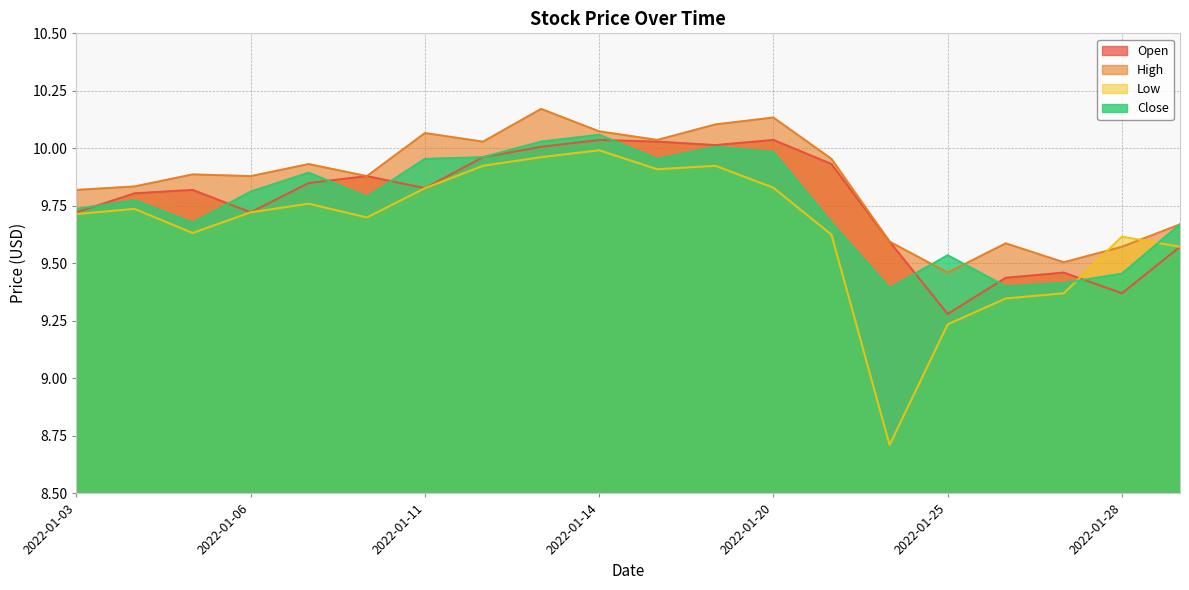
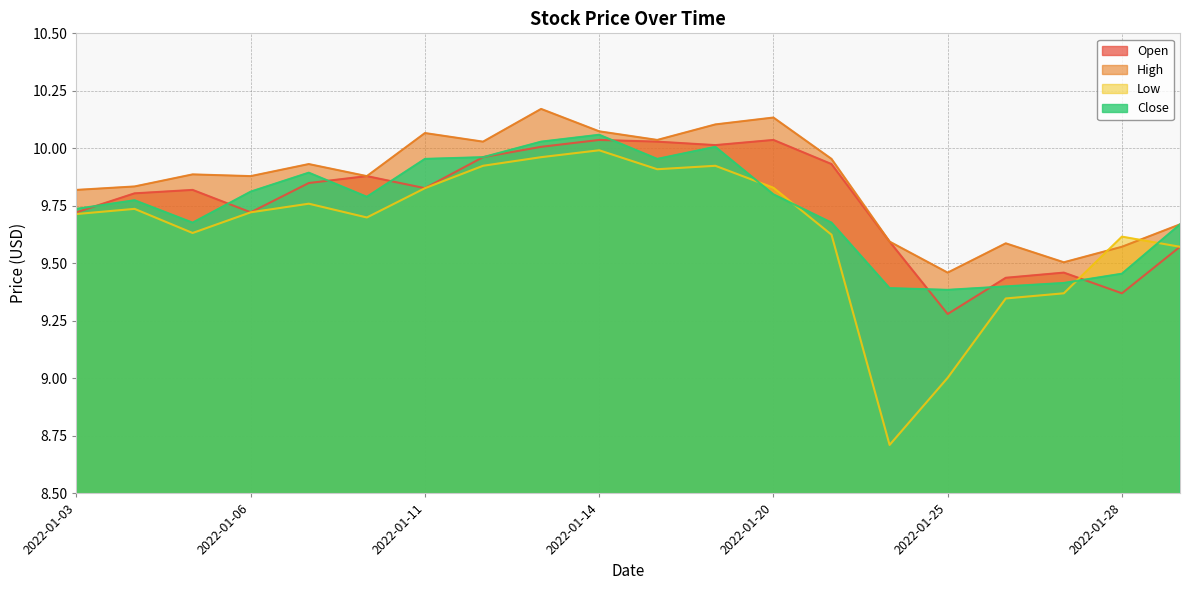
Close, 2022-01-20: 9.98 -> 9.80
Low, 2022-01-25: 9.24 -> 9.00
Close, 2022-01-25: 9.54 -> 9.38
